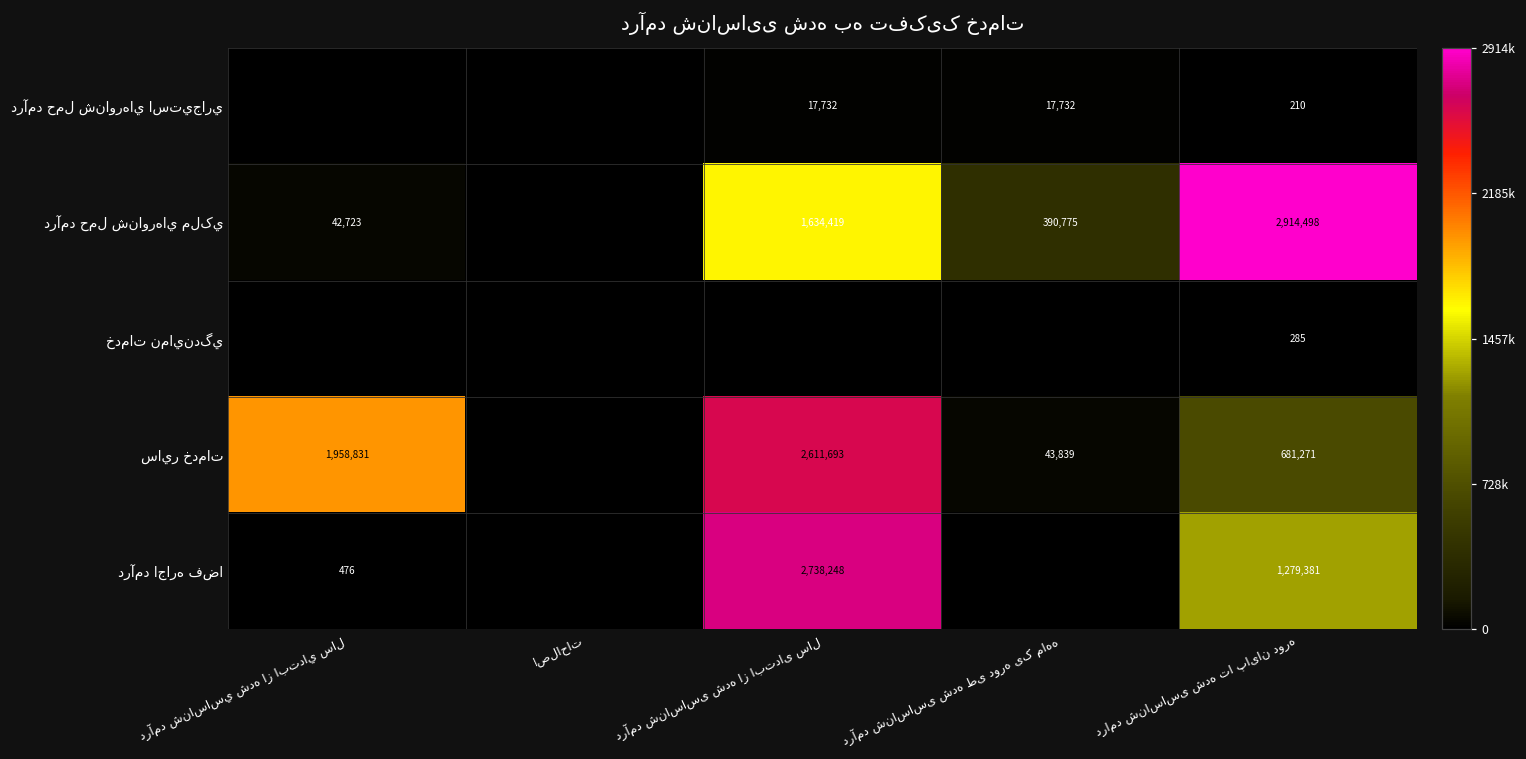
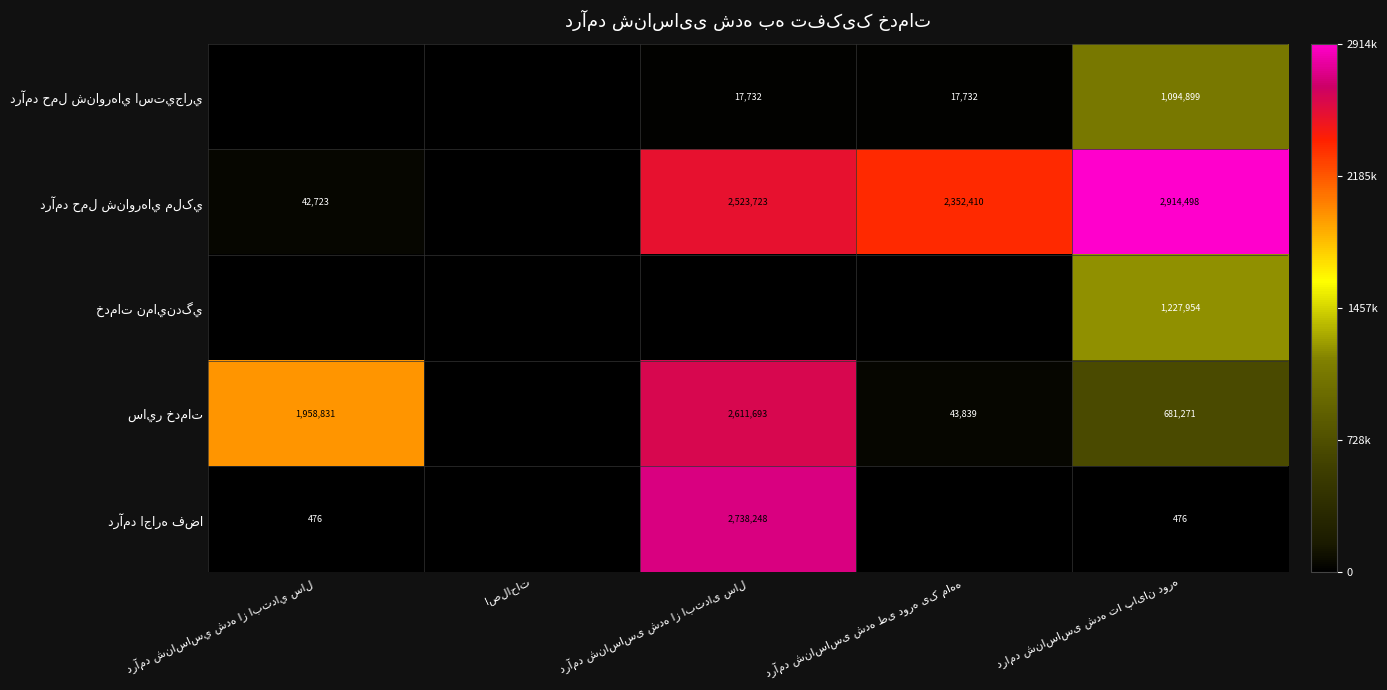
درآمد حمل شناورهاي استيجاري, درامد شناساسی شده تا پایان دوره: 210 -> 1,094,899
درآمد حمل شناورهاي ملکي, درآمد شناساسی شده از ابتدای سال: 1,634,419 -> 2,523,723
درآمد حمل شناورهاي ملکي, درآمد شناساسی شده طی دوره یک ماهه: 390,775 -> 2,352,410
خدمات نمايندگي, درامد شناساسی شده تا پایان دوره: 285 -> 1,227,954
درآمد اجاره فضا, درامد شناساسی شده تا پایان دوره: 1,279,381 -> 476
